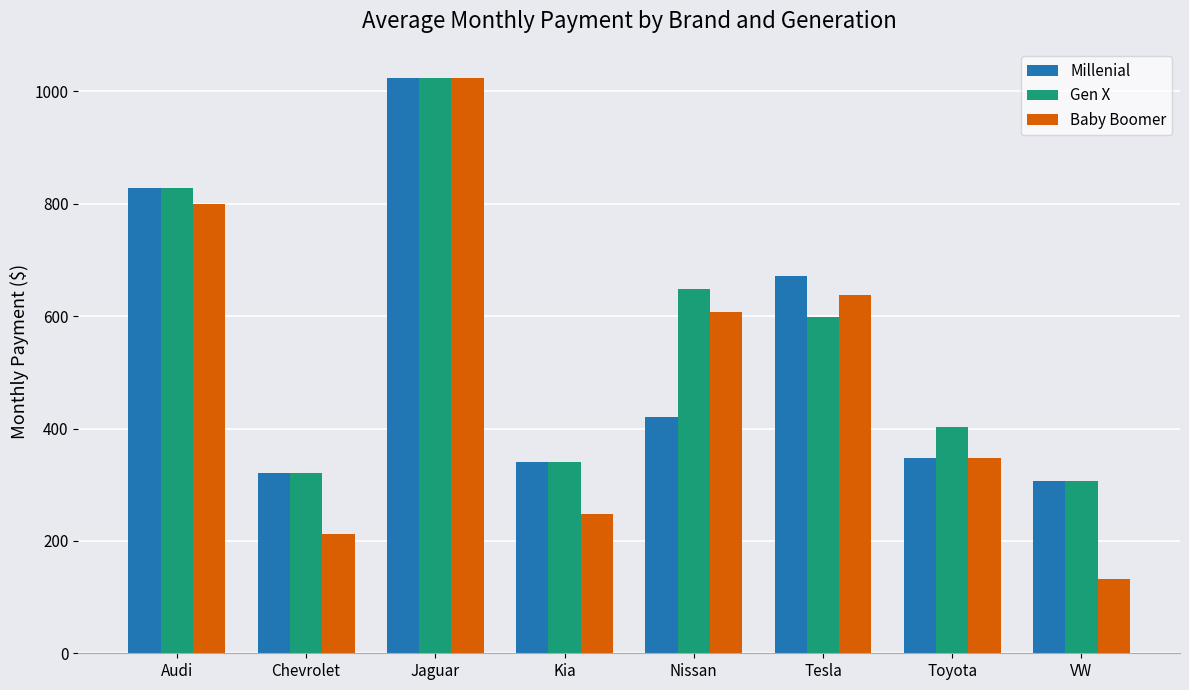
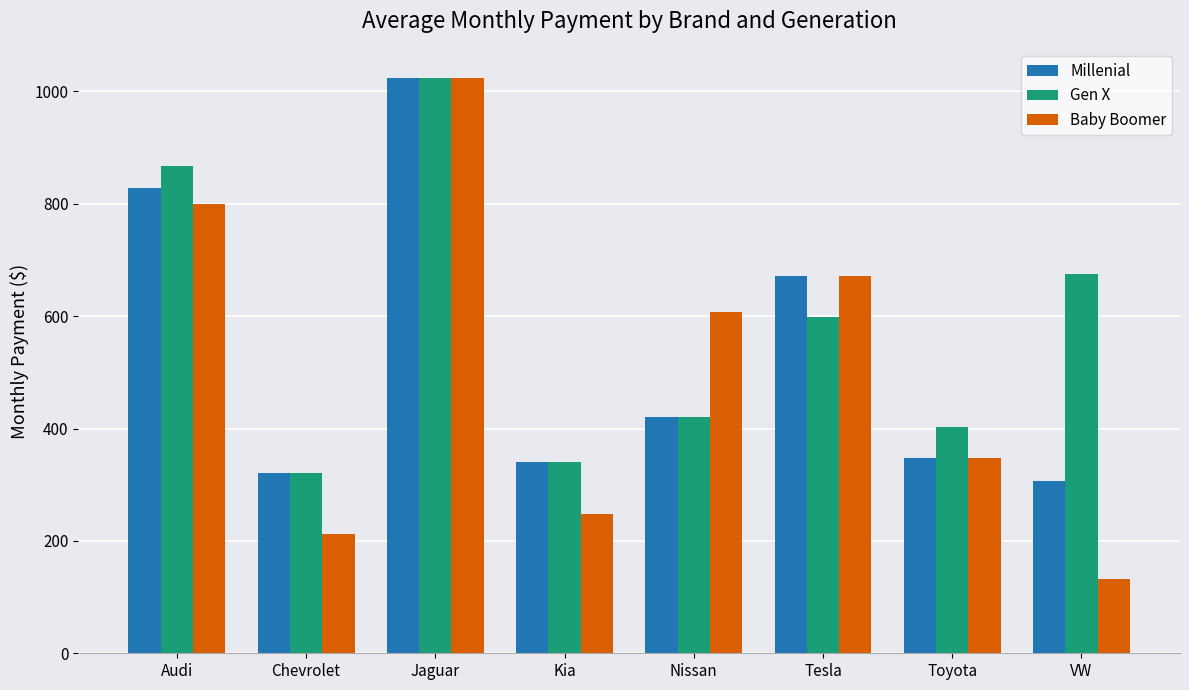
Gen X, Audi: 830 -> 870
Gen X, Nissan: 650 -> 420
Baby Boomer, Tesla: 640 -> 670
Gen X, VW: 310 -> 670
